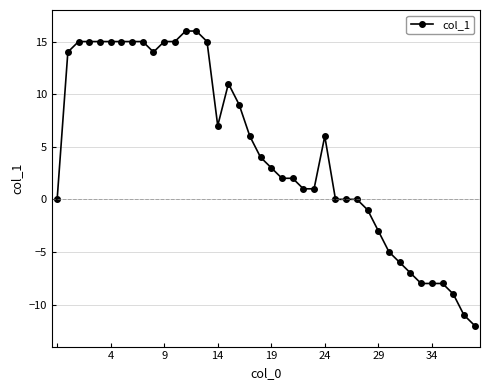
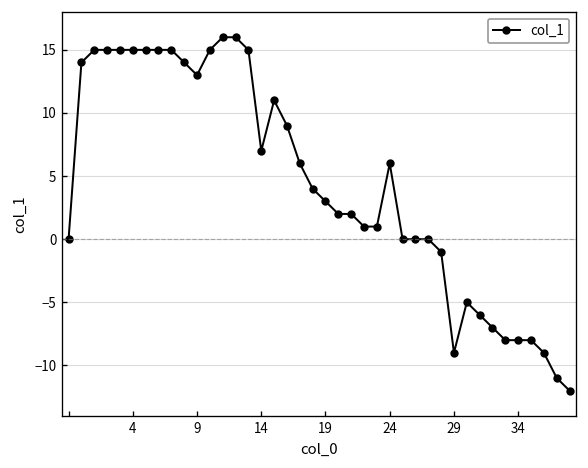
9: 15 -> 13
29: -3 -> -9
